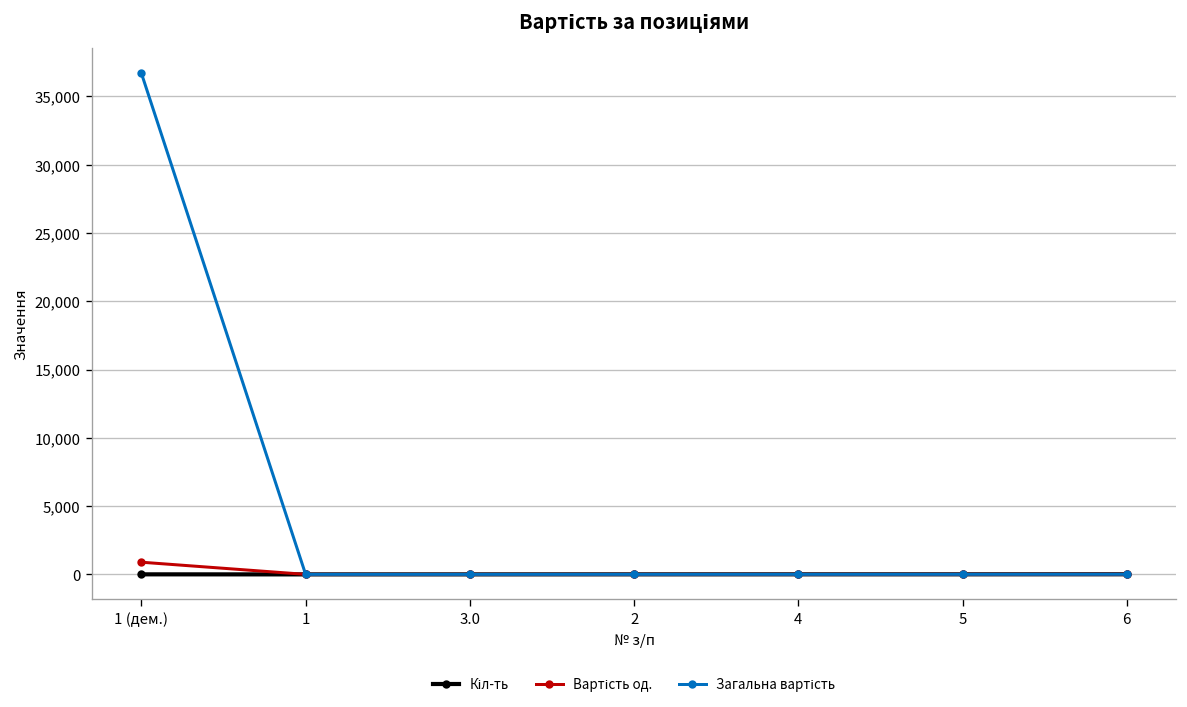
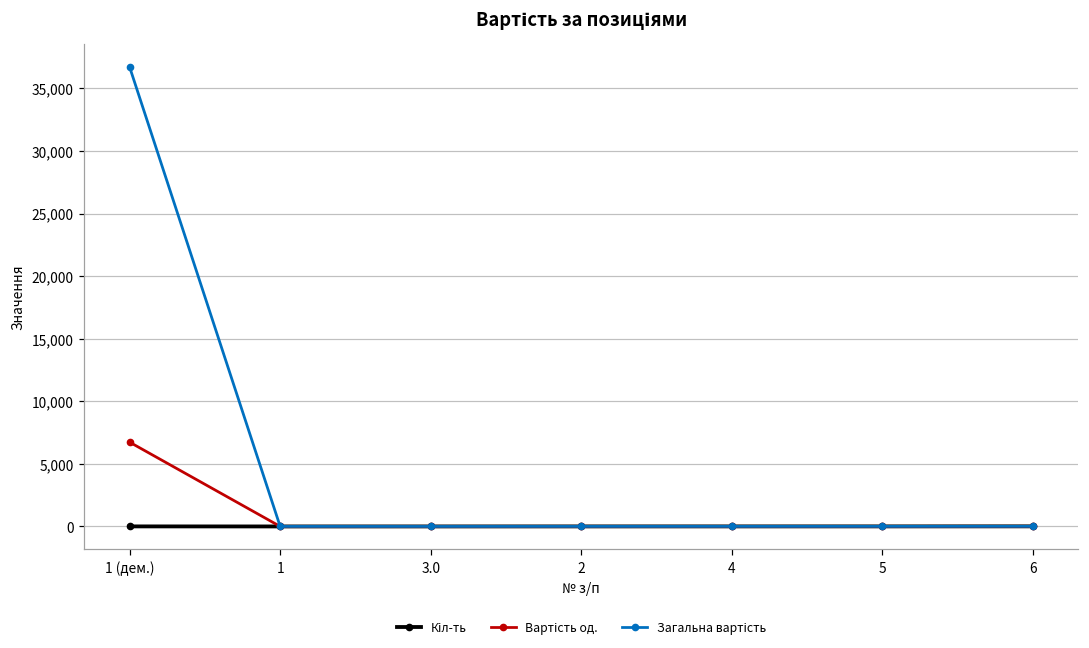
Вартість од., 1 (дем.): 900 -> 6,700
